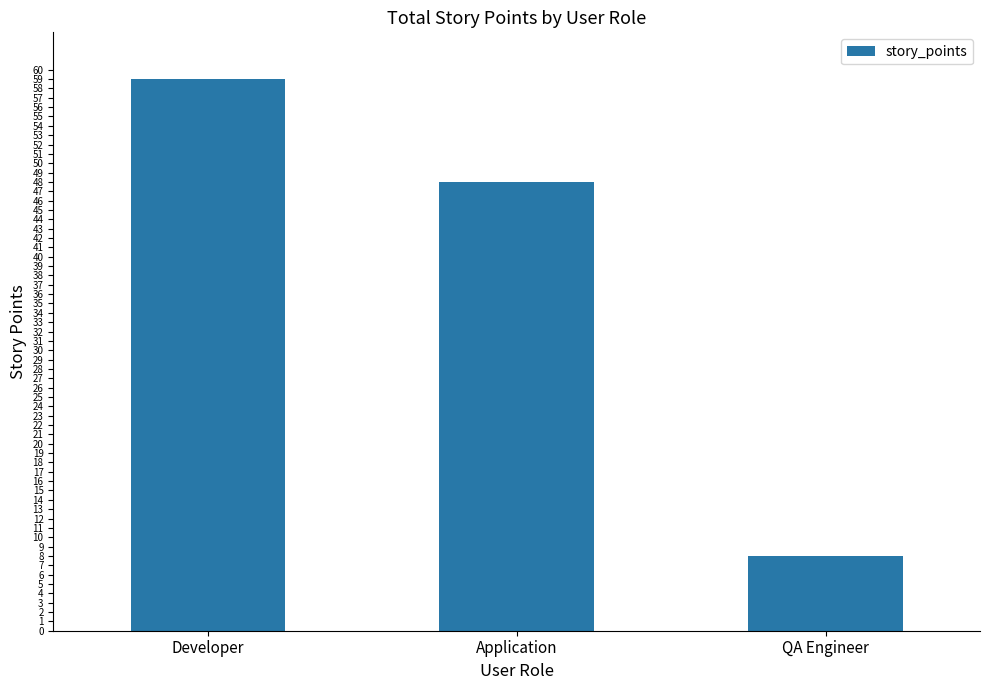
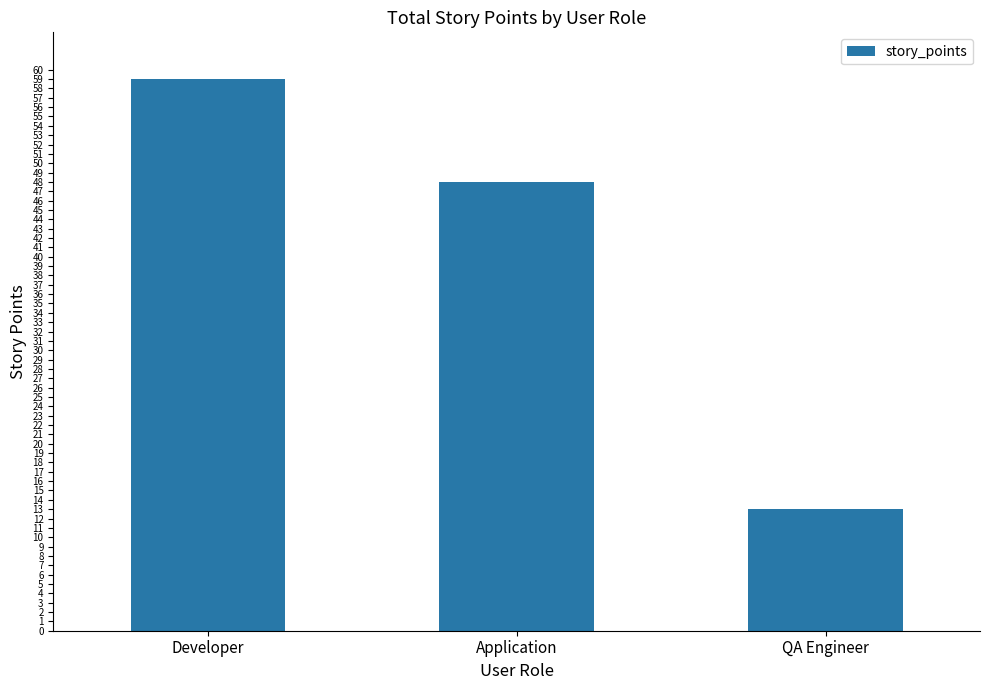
QA Engineer: 8 -> 13
